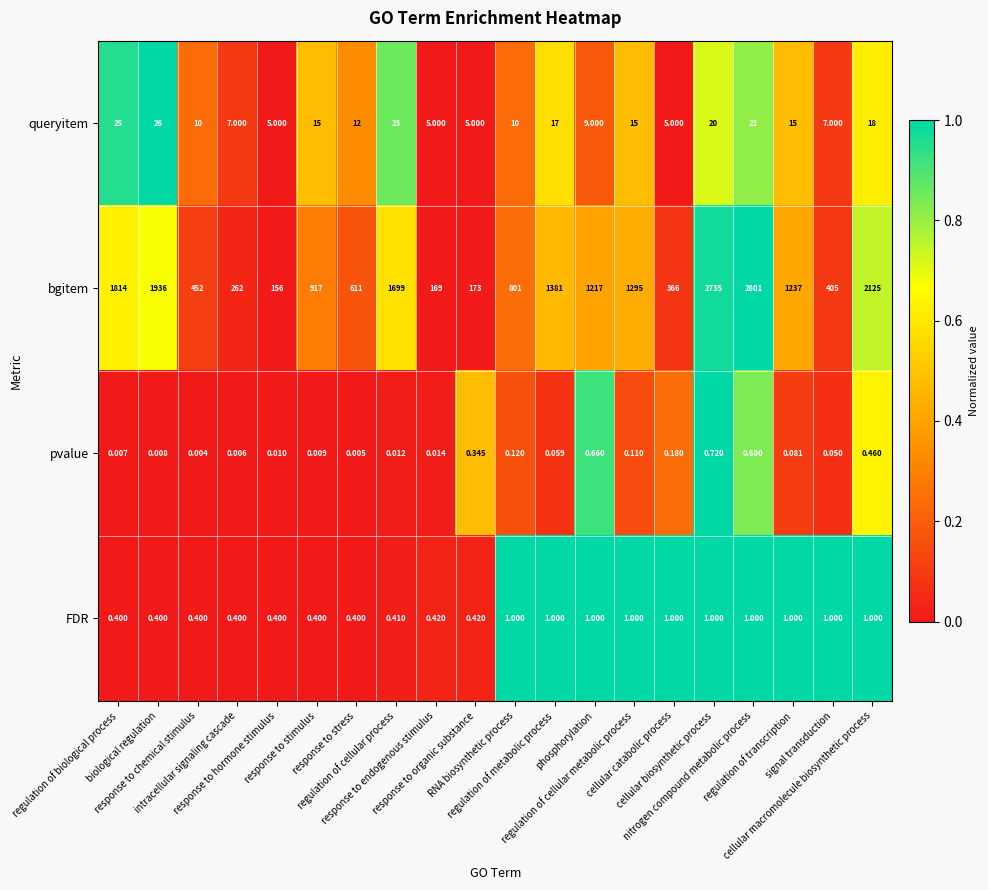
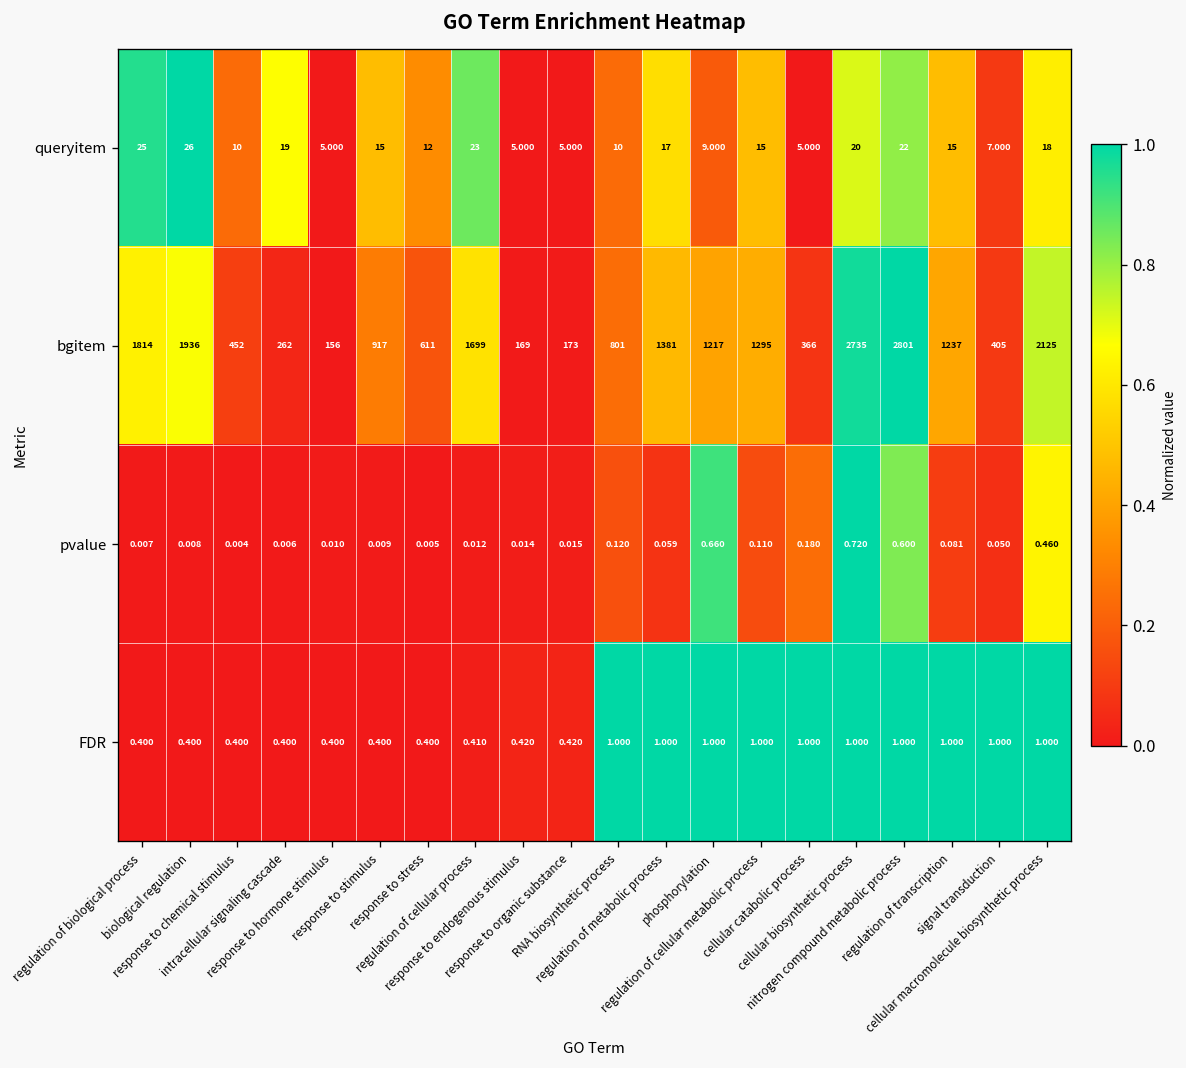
queryitem, intracellular signaling cascade: 7.000 -> 19
pvalue, response to organic substance: 0.345 -> 0.015
